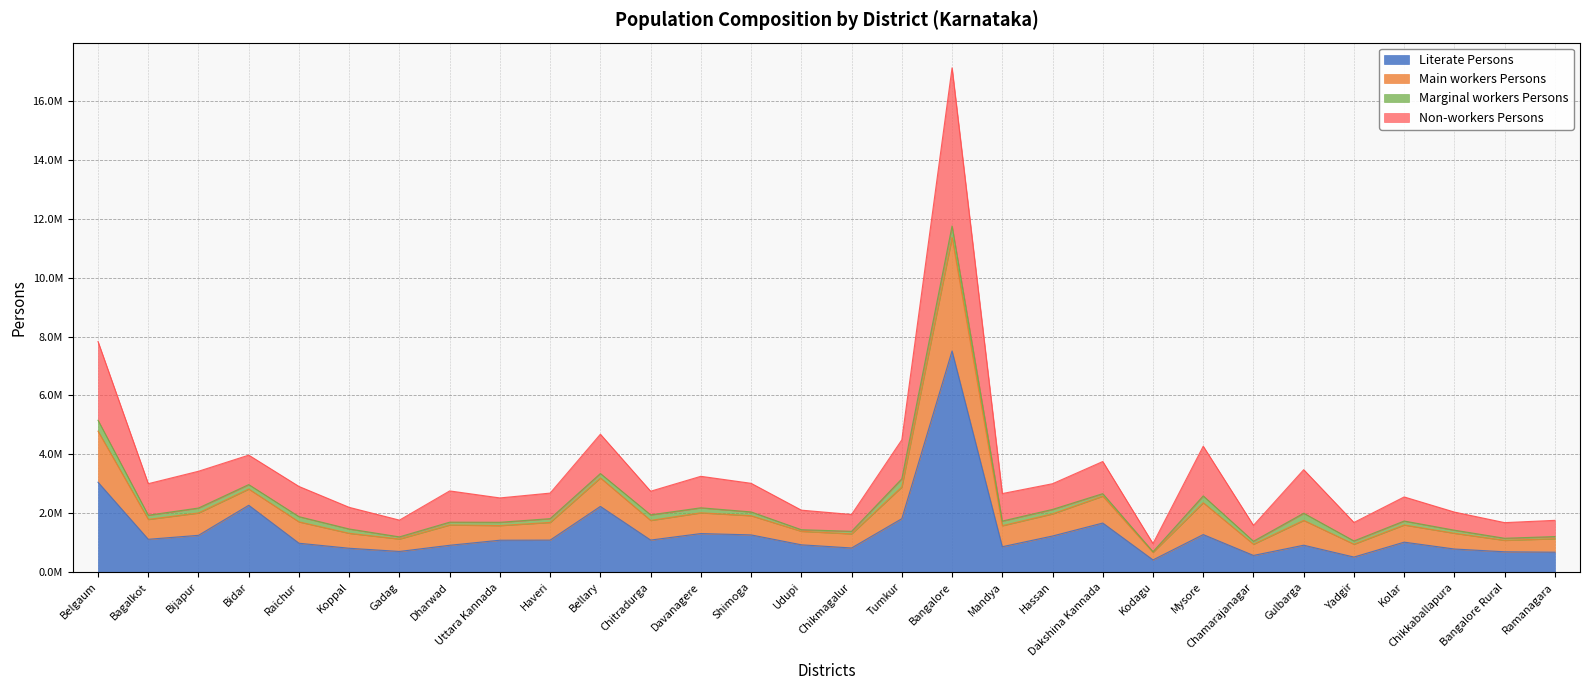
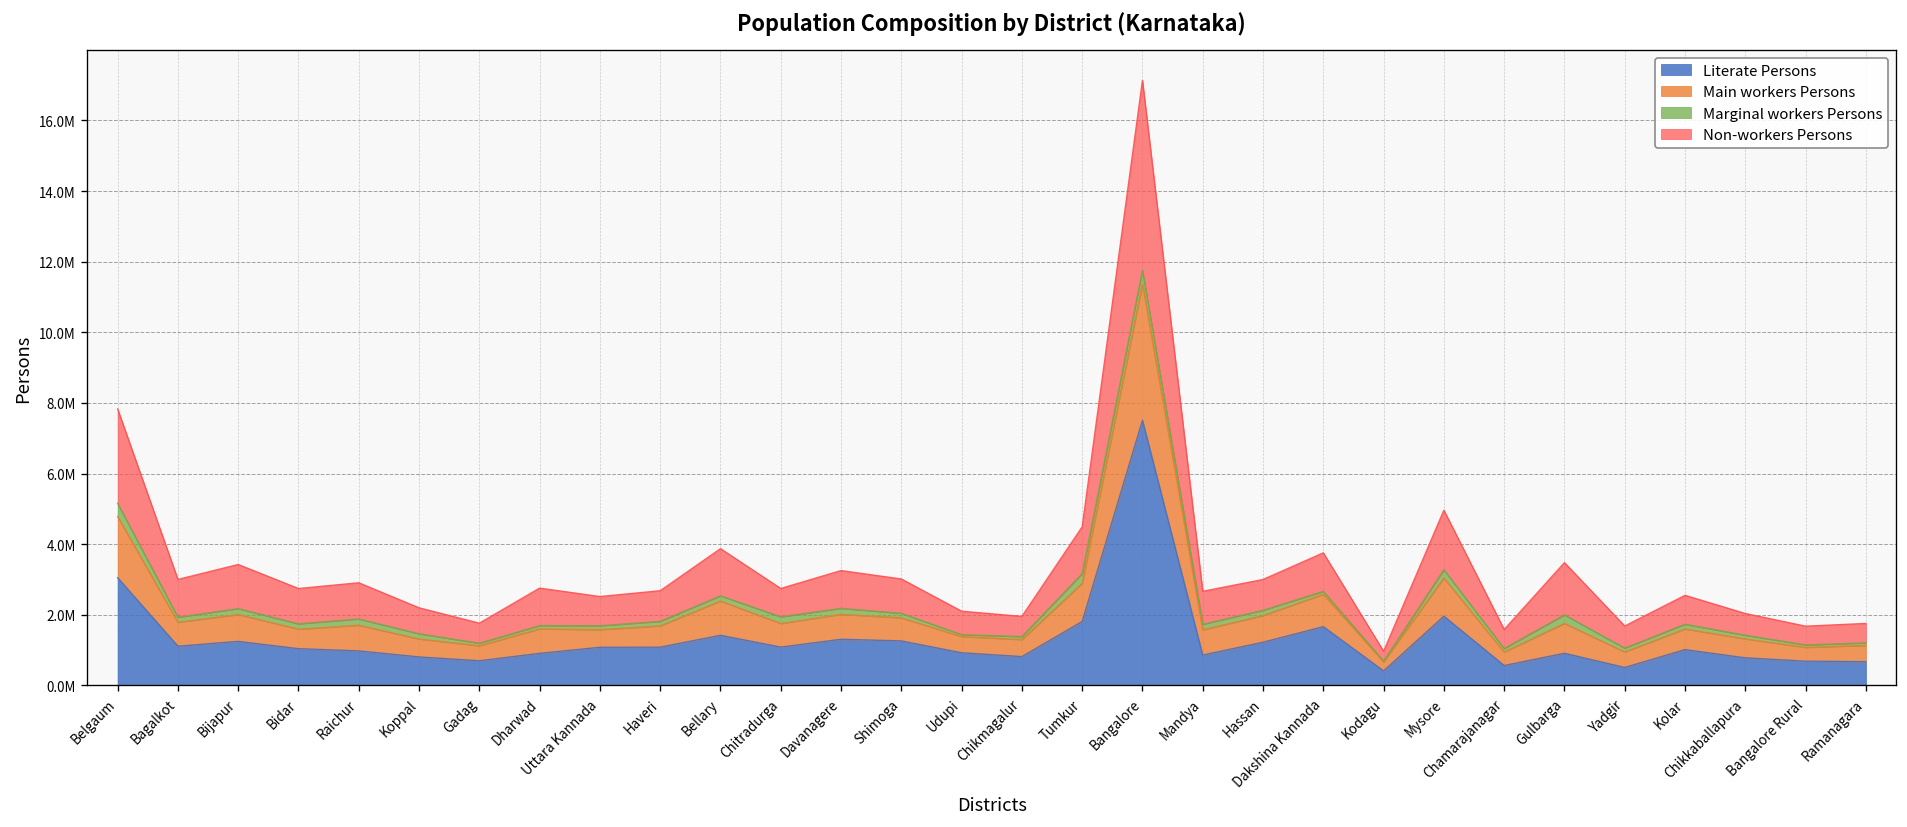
Literate Persons, Bidar: 2300000 -> 1000000
Literate Persons, Bellary: 2200000 -> 1400000
Literate Persons, Mysore: 1300000 -> 2000000
